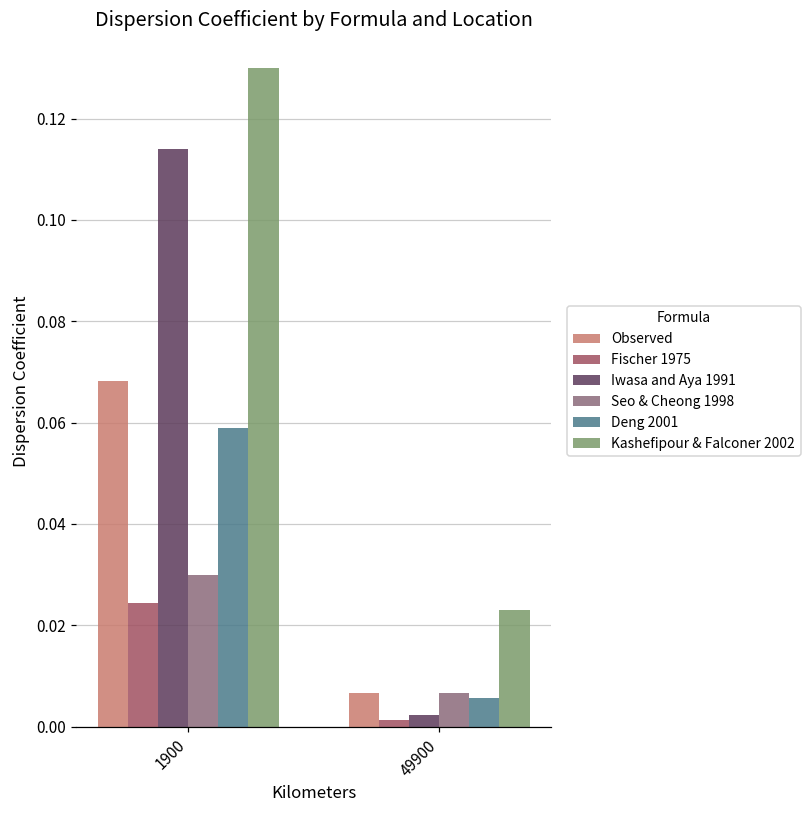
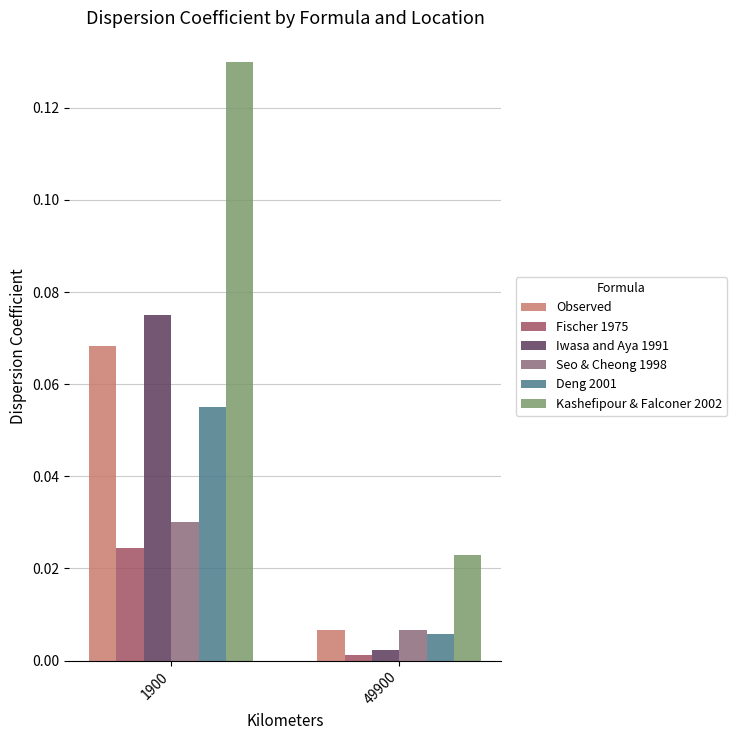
Iwasa and Aya 1991, 1900: 0.114 -> 0.075
Deng 2001, 1900: 0.059 -> 0.055
